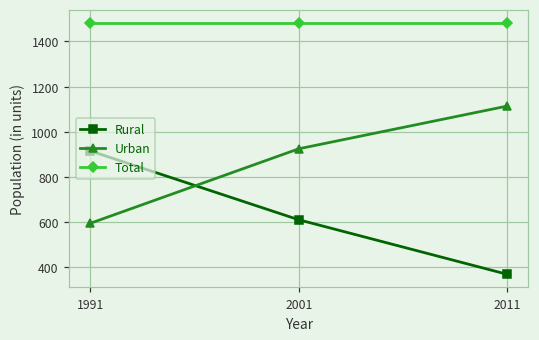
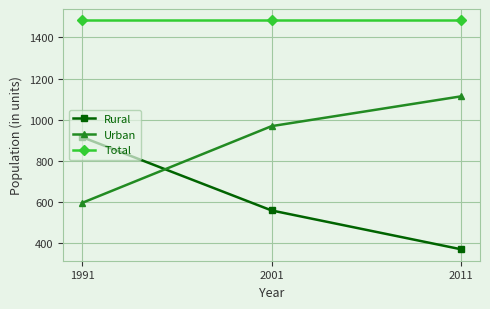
Rural, 2001: 610 -> 560
Urban, 2001: 920 -> 970
